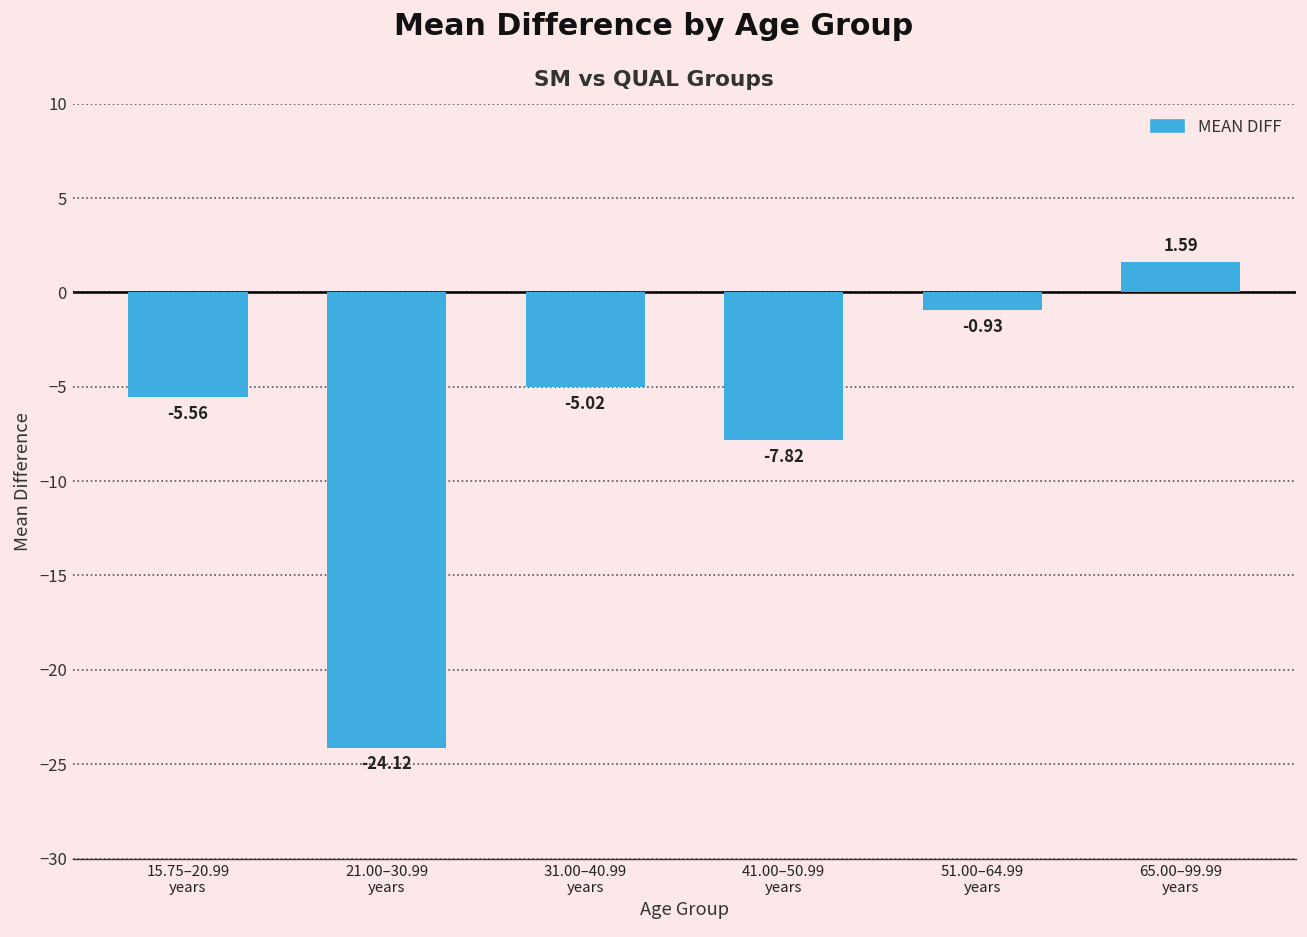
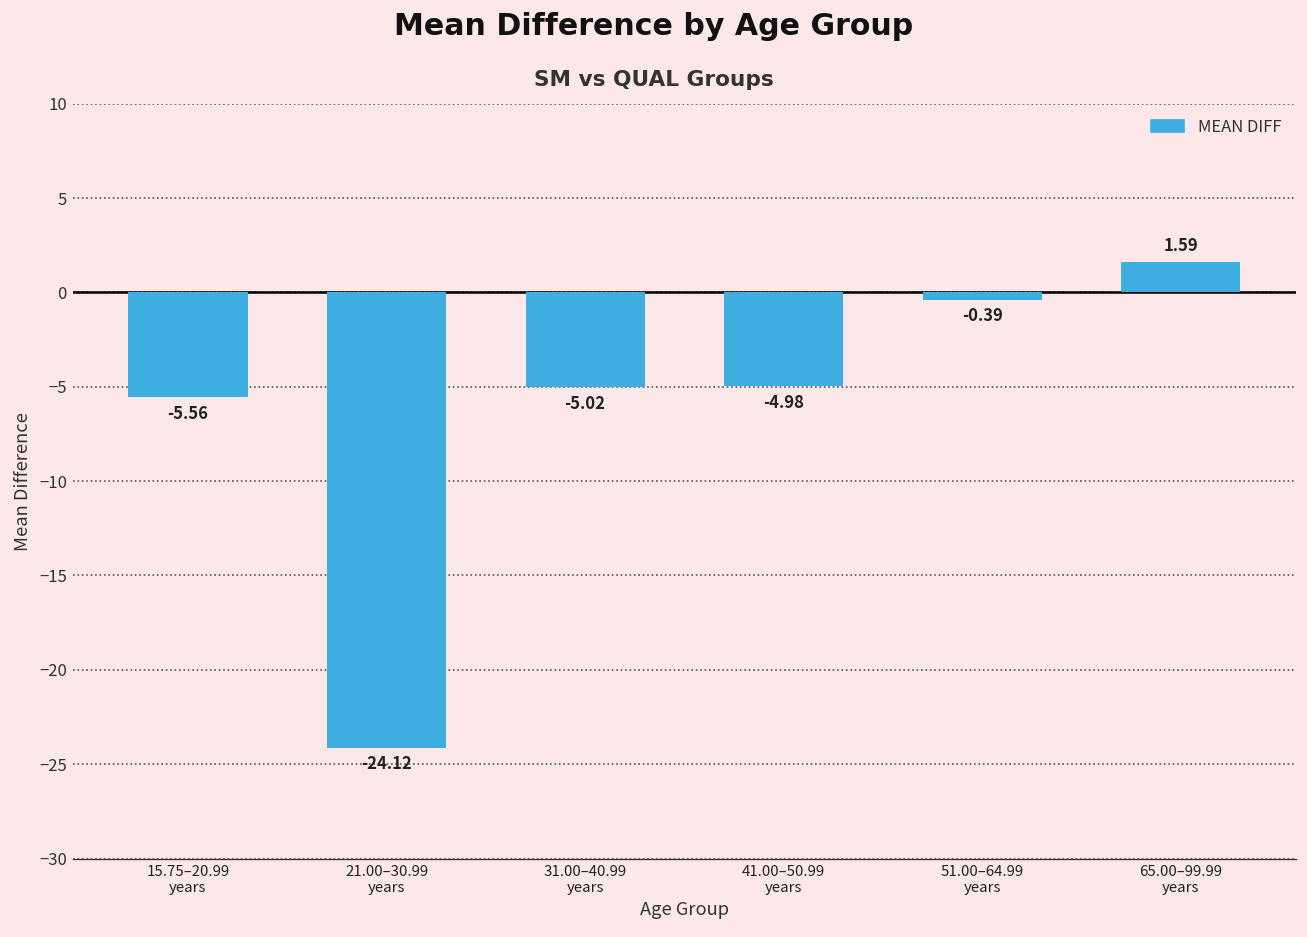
41.00–50.99 years: -7.82 -> -4.98
51.00–64.99 years: -0.93 -> -0.39
